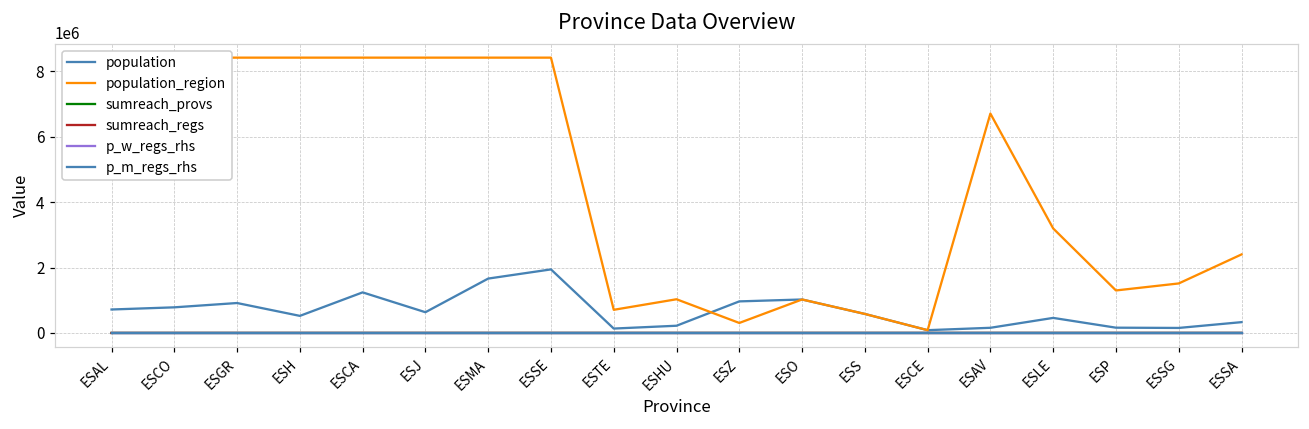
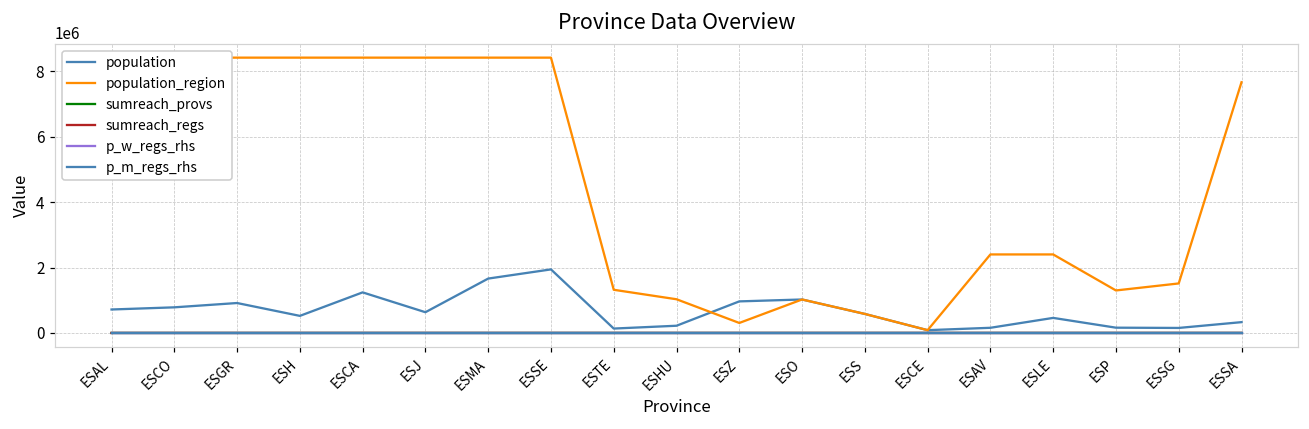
population_region, ESTE: 700000 -> 1300000
population_region, ESAV: 6700000 -> 2400000
population_region, ESLE: 3200000 -> 2400000
population_region, ESSA: 2400000 -> 7700000
